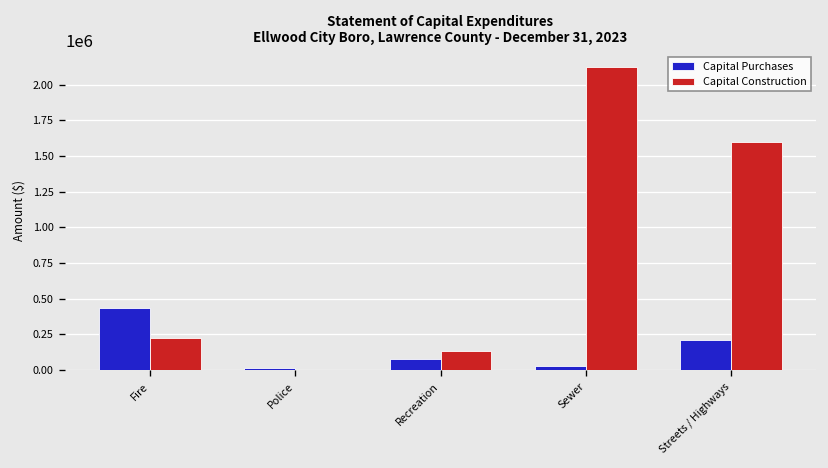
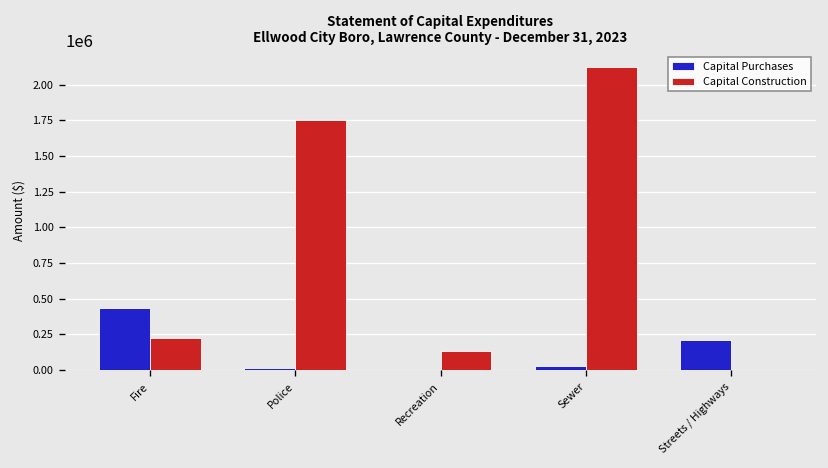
Capital Construction, Police: 0 -> 1750000
Capital Purchases, Recreation: 80000 -> 0
Capital Construction, Streets / Highways: 1600000 -> 0
